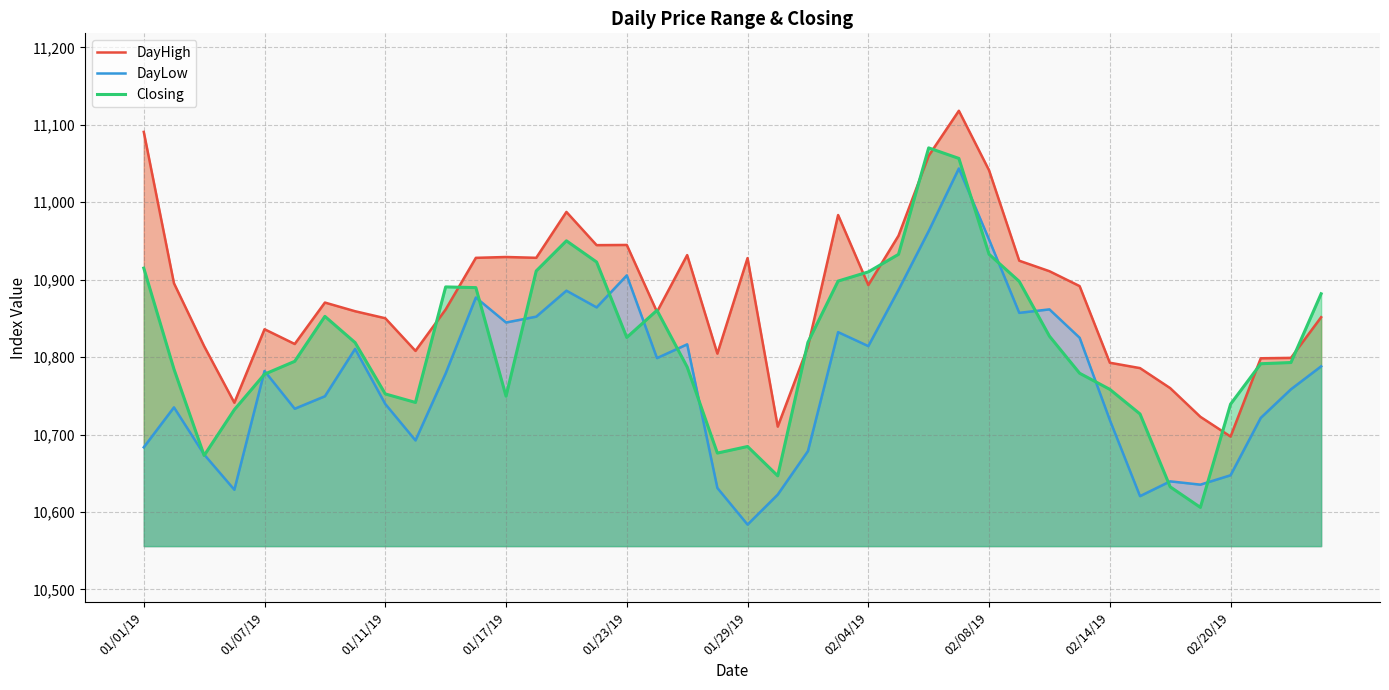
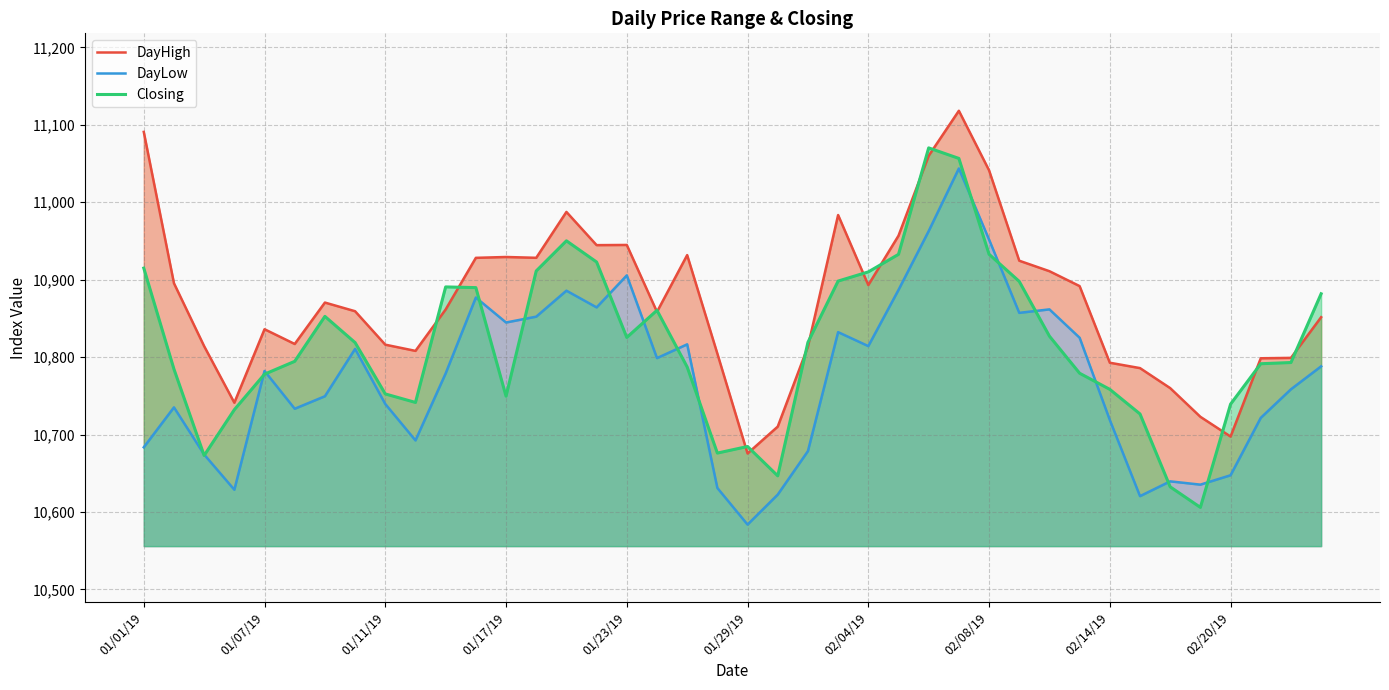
DayHigh, 01/11/19: 10,850 -> 10,820
DayHigh, 01/29/19: 10,930 -> 10,680
